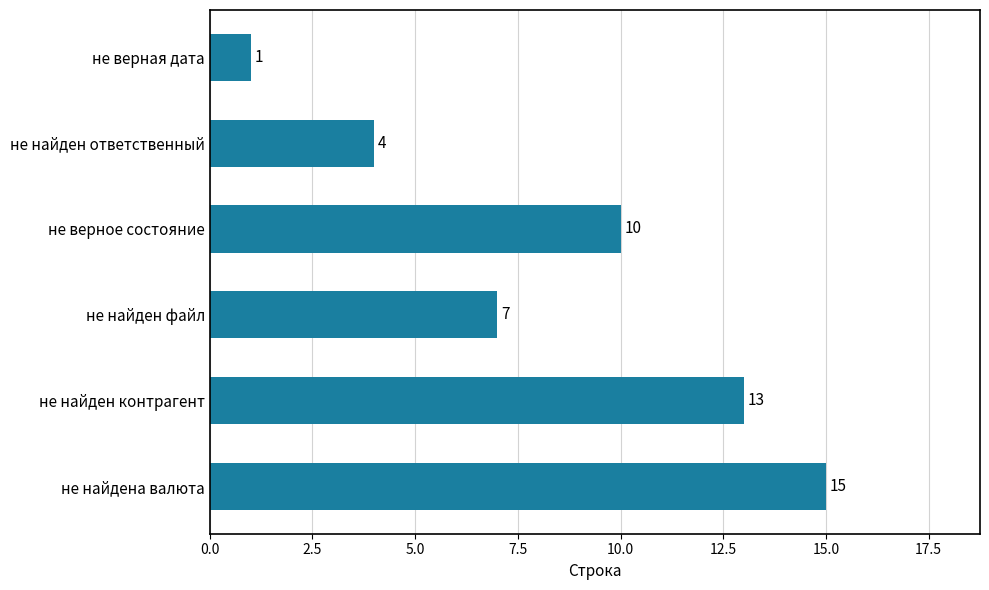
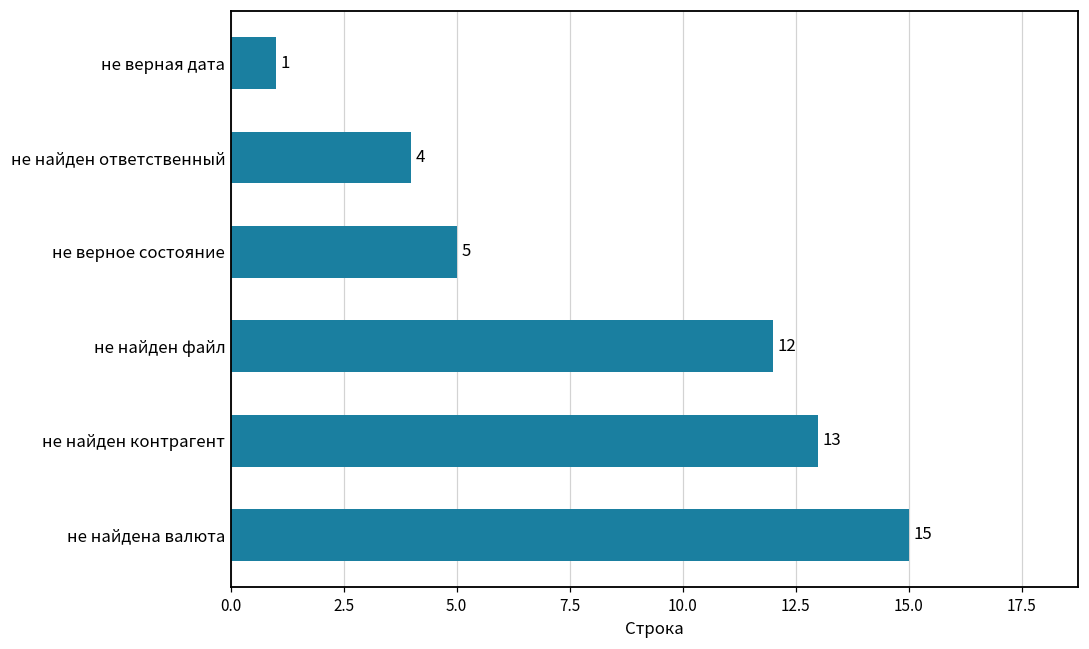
не верное состояние: 10 -> 5
не найден файл: 7 -> 12
